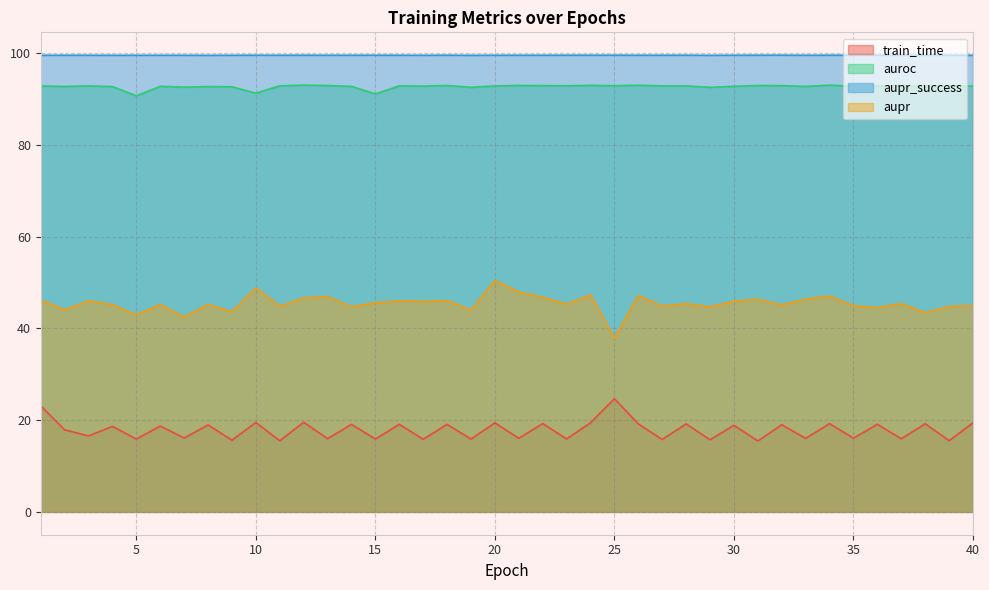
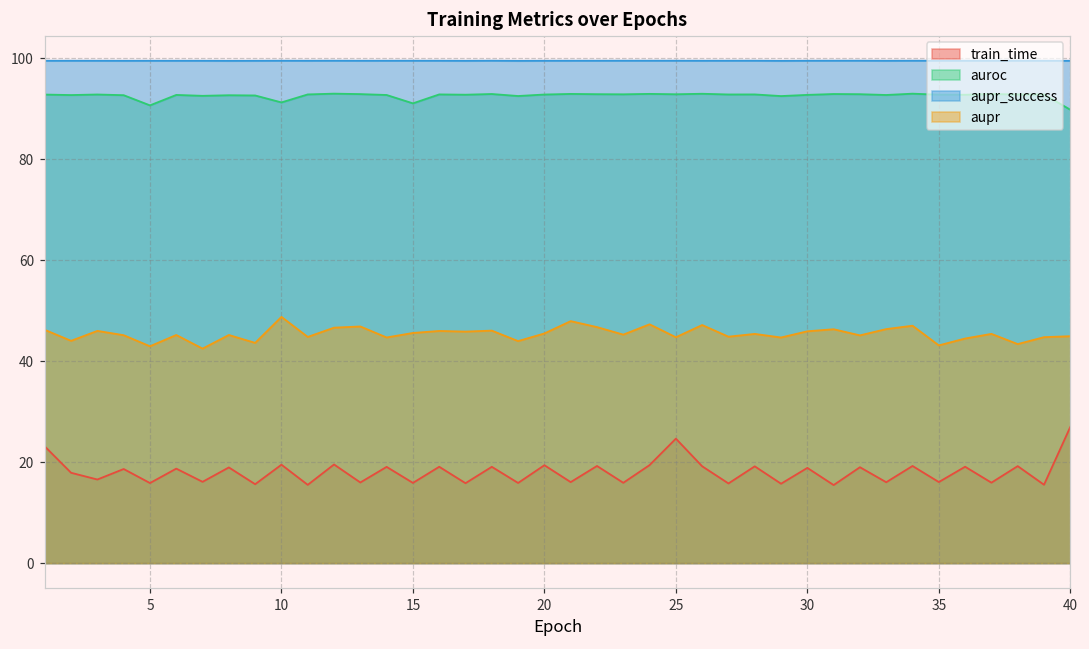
aupr, 20: 50 -> 45
aupr, 25: 38 -> 45
aupr, 35: 45 -> 43
train_time, 40: 19 -> 27
auroc, 40: 93 -> 90
